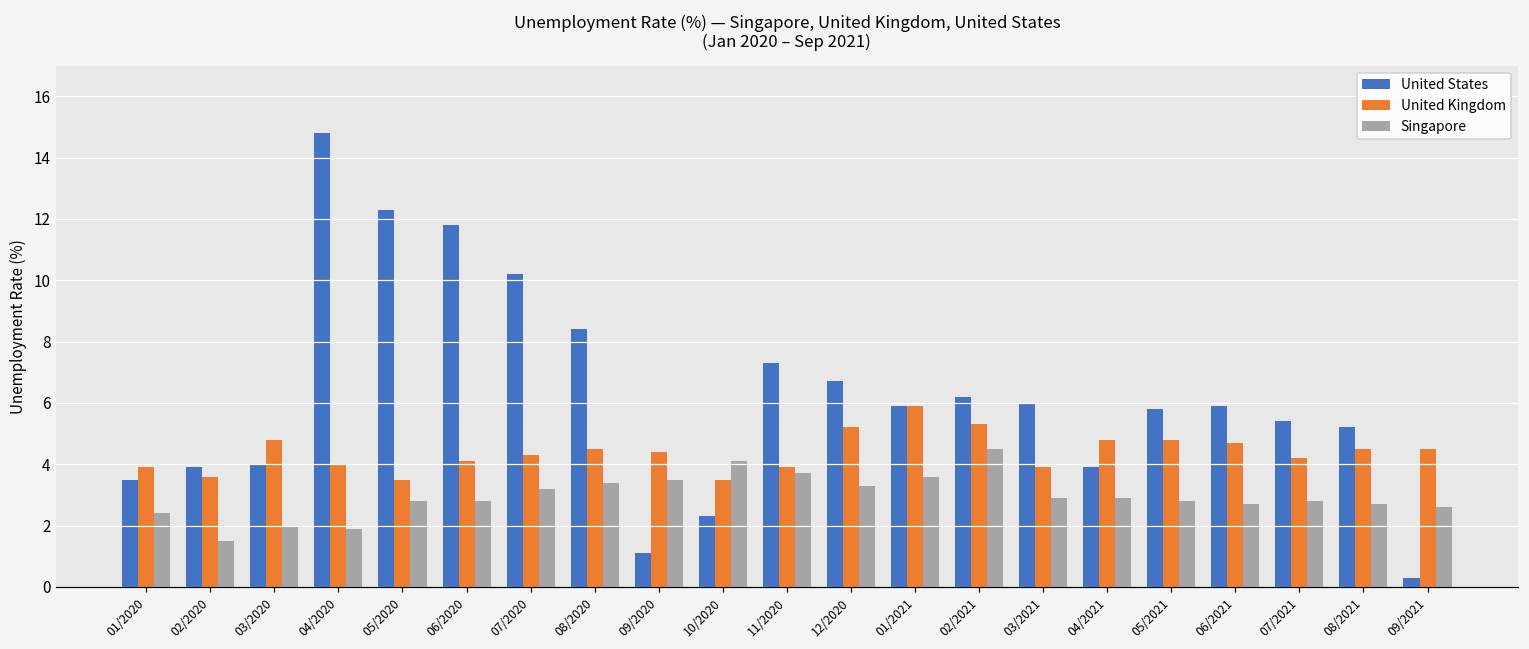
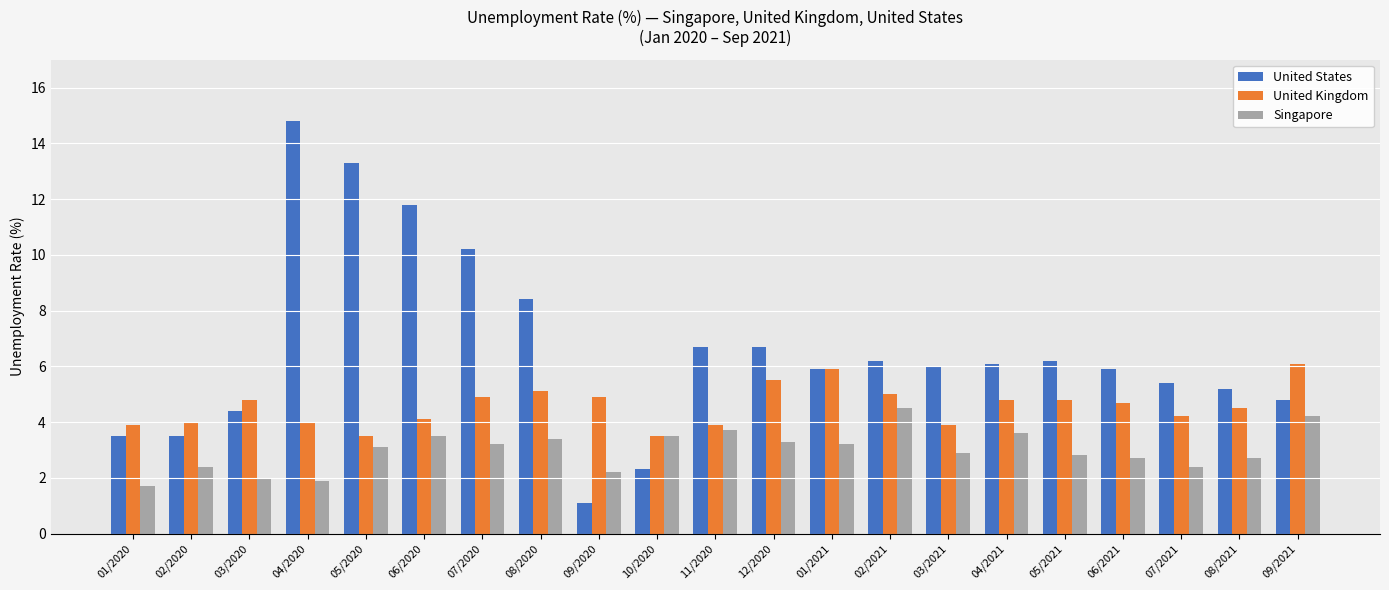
Singapore, 01/2020: 2.4 -> 1.7
United States, 02/2020: 3.9 -> 3.5
United Kingdom, 02/2020: 3.6 -> 4.0
Singapore, 02/2020: 1.5 -> 2.4
United States, 03/2020: 4.0 -> 4.4
United States, 05/2020: 12.3 -> 13.3
Singapore, 05/2020: 2.8 -> 3.1
Singapore, 06/2020: 2.8 -> 3.5
United Kingdom, 07/2020: 4.3 -> 4.9
United Kingdom, 08/2020: 4.5 -> 5.1
United Kingdom, 09/2020: 4.4 -> 4.9
Singapore, 09/2020: 3.5 -> 2.2
Singapore, 10/2020: 4.1 -> 3.5
United States, 11/2020: 7.3 -> 6.7
United Kingdom, 12/2020: 5.2 -> 5.5
Singapore, 01/2021: 3.6 -> 3.2
United Kingdom, 02/2021: 5.3 -> 5.0
United States, 04/2021: 3.9 -> 6.1
Singapore, 04/2021: 2.9 -> 3.6
United States, 05/2021: 5.8 -> 6.2
Singapore, 07/2021: 2.8 -> 2.4
United States, 09/2021: 0.3 -> 4.8
United Kingdom, 09/2021: 4.5 -> 6.1
Singapore, 09/2021: 2.6 -> 4.2
